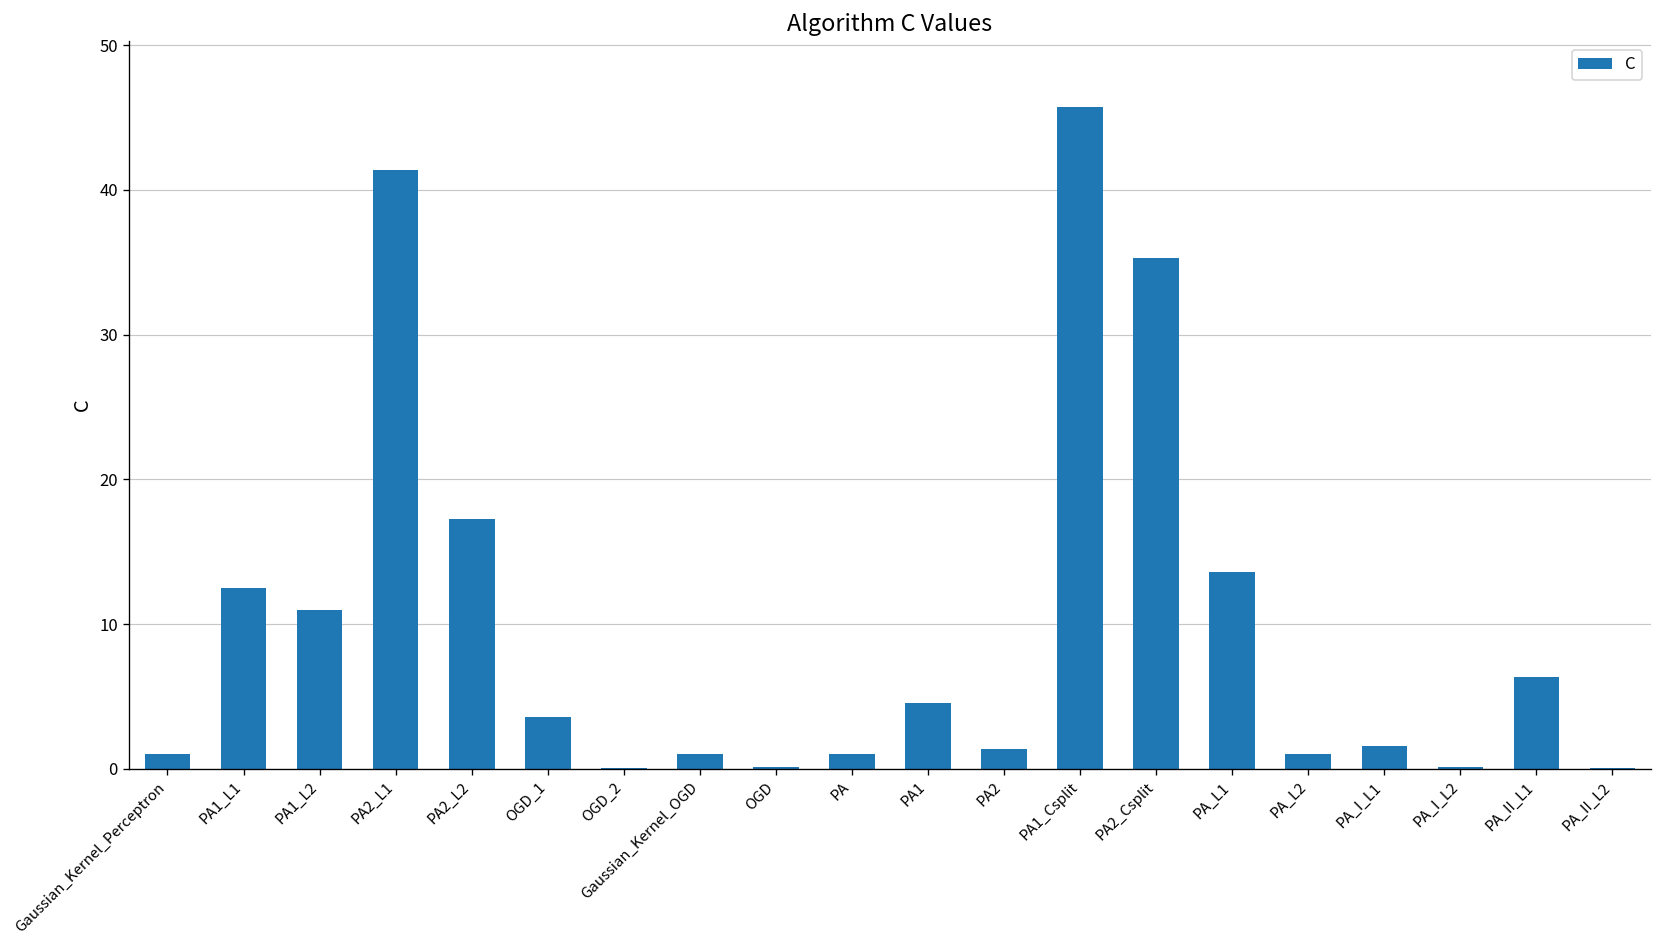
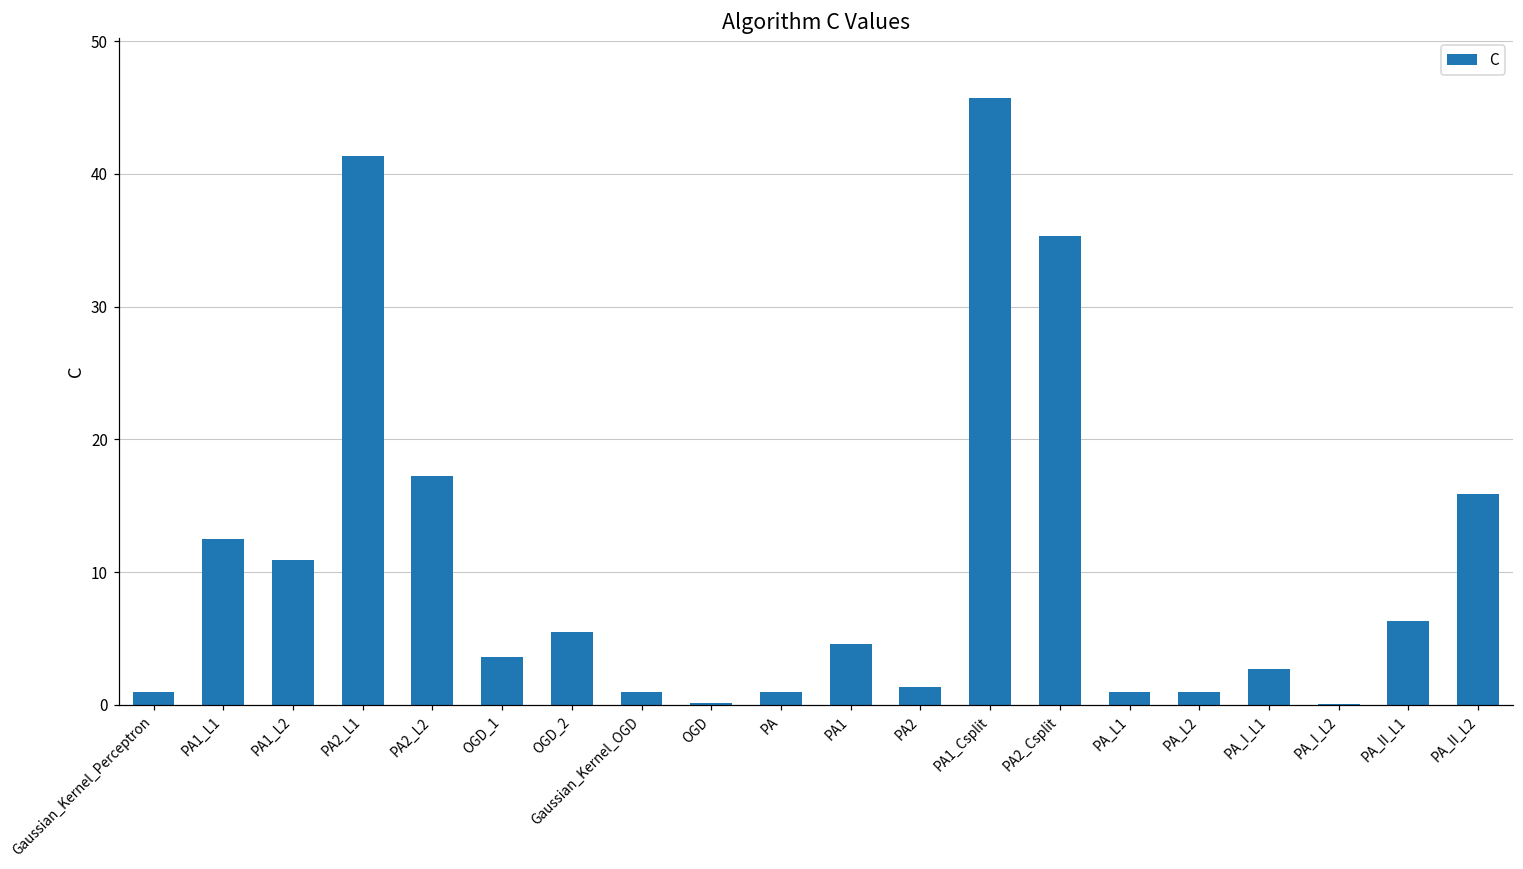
OGD_2: 0.1 -> 5.5
PA_L1: 13.6 -> 1.0
PA_I_L1: 1.6 -> 2.7
PA_II_L2: 0.1 -> 15.9
